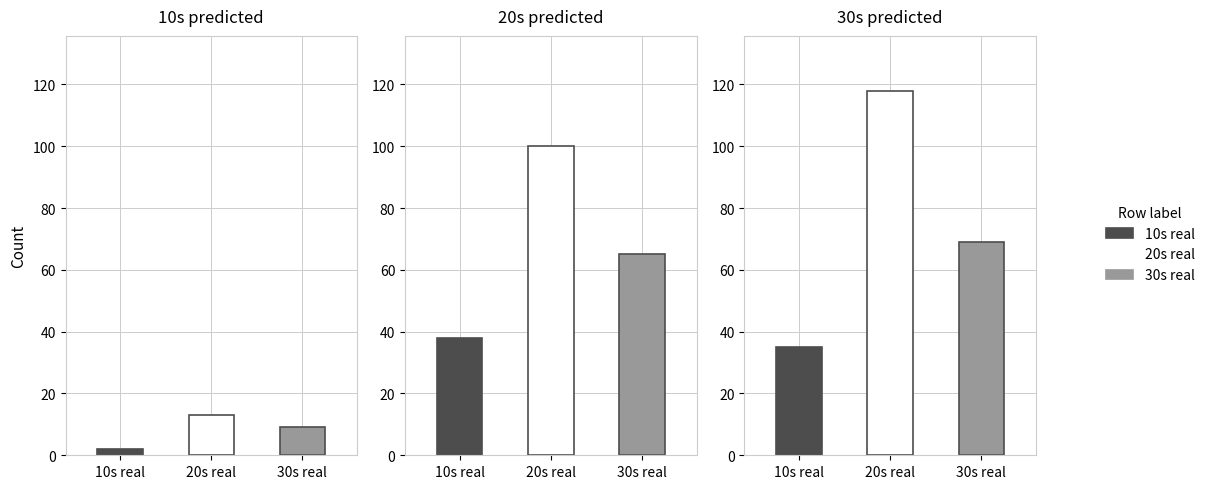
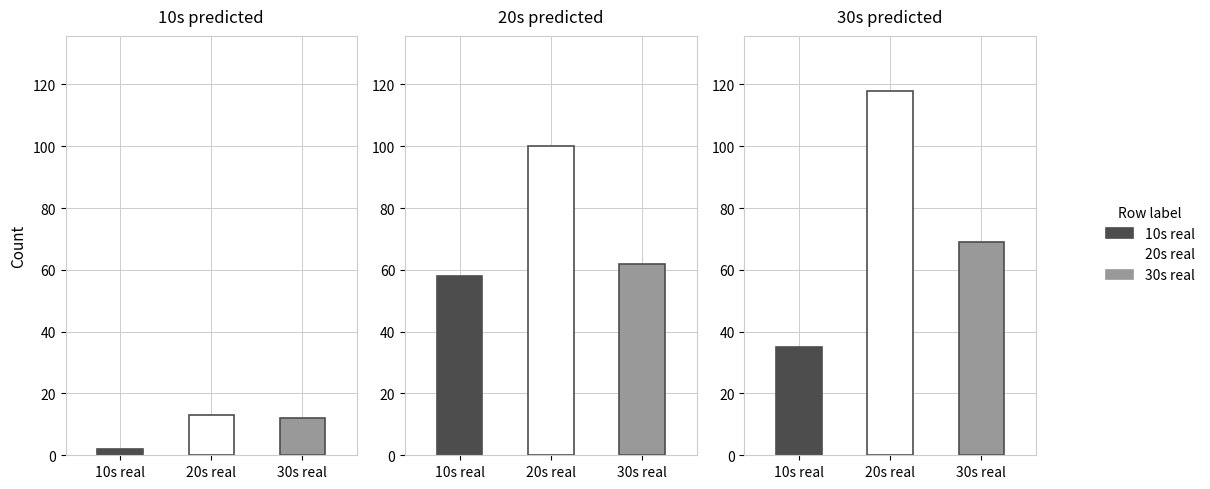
10s predicted, 30s real: 9 -> 12
20s predicted, 10s real: 38 -> 58
20s predicted, 30s real: 65 -> 62
